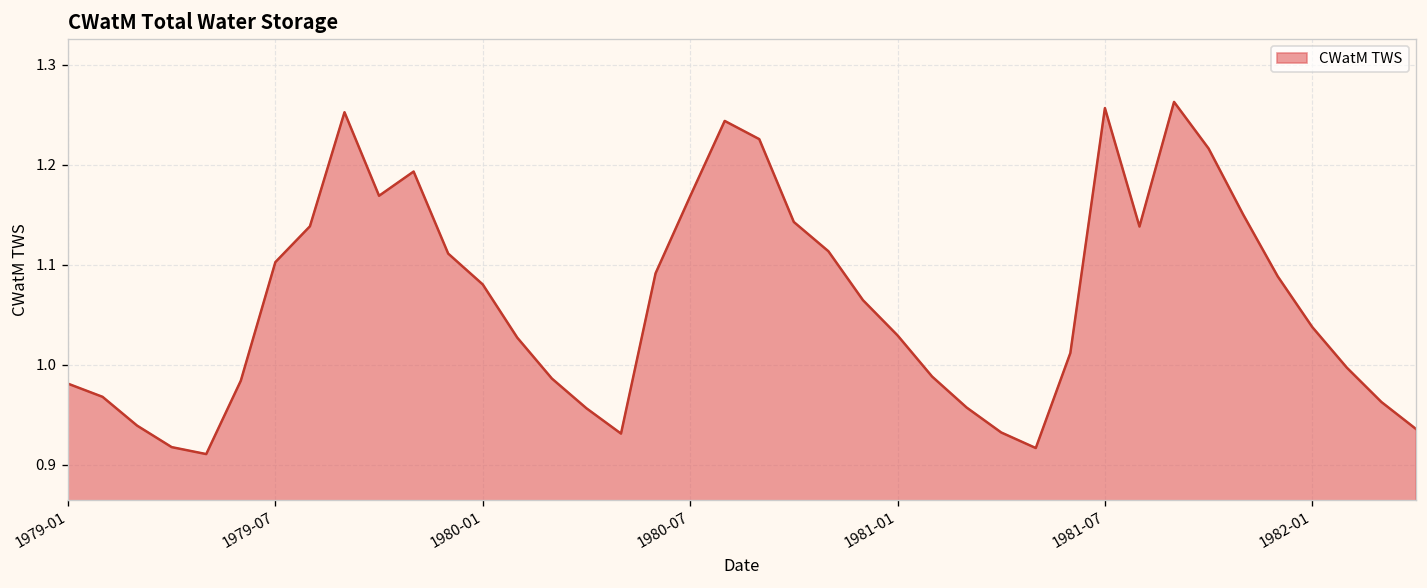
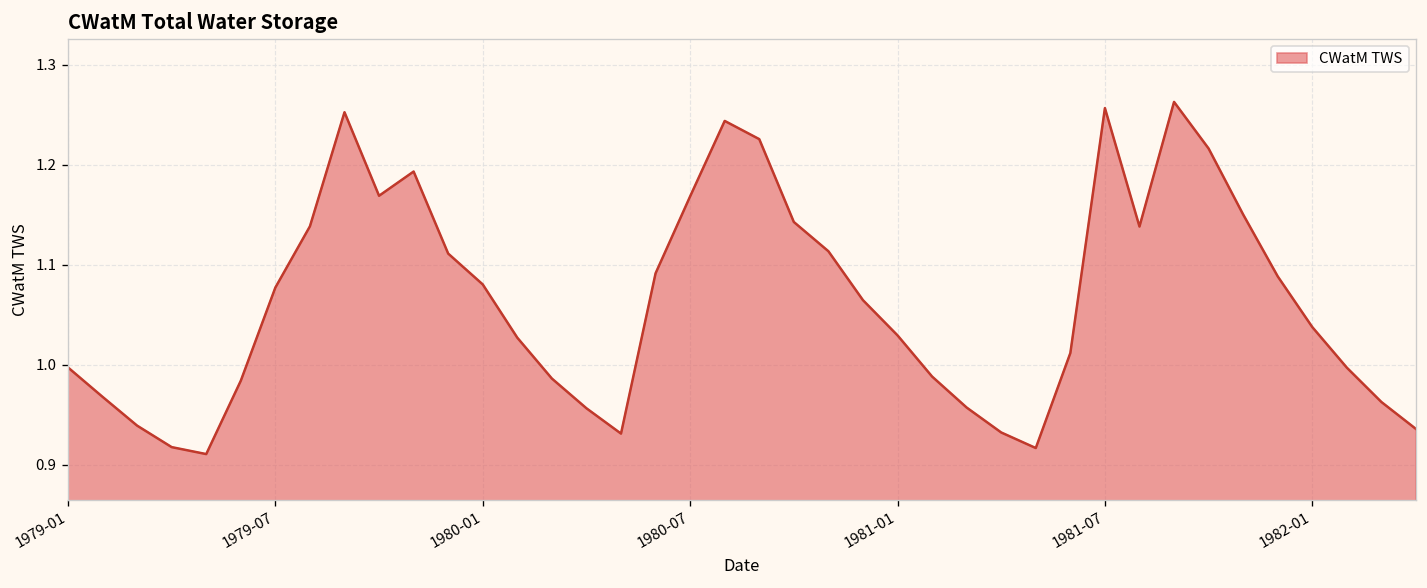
1979-01: 0.98 -> 1.00
1979-07: 1.10 -> 1.08
